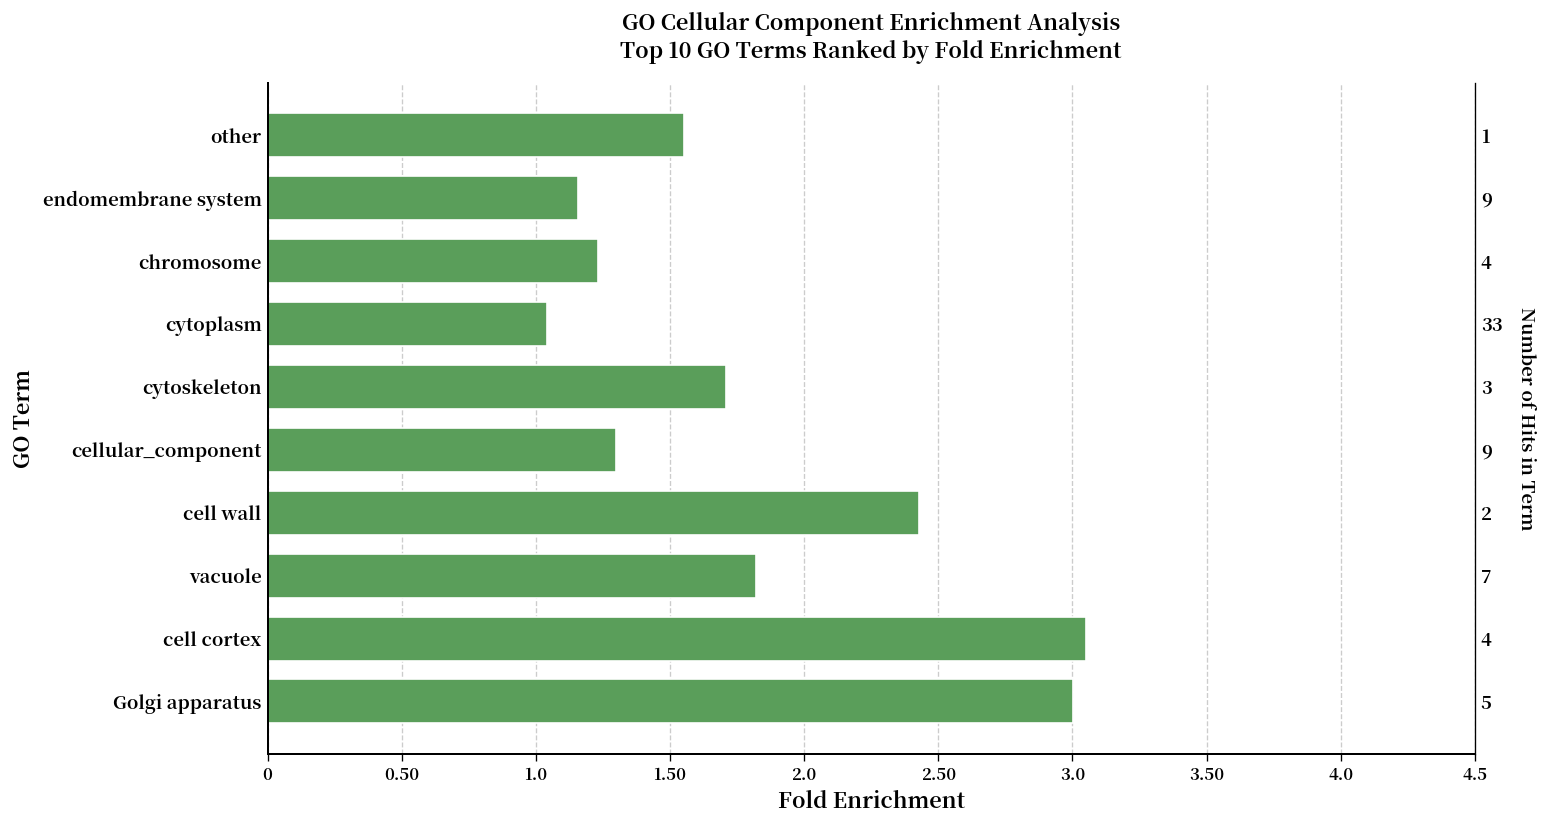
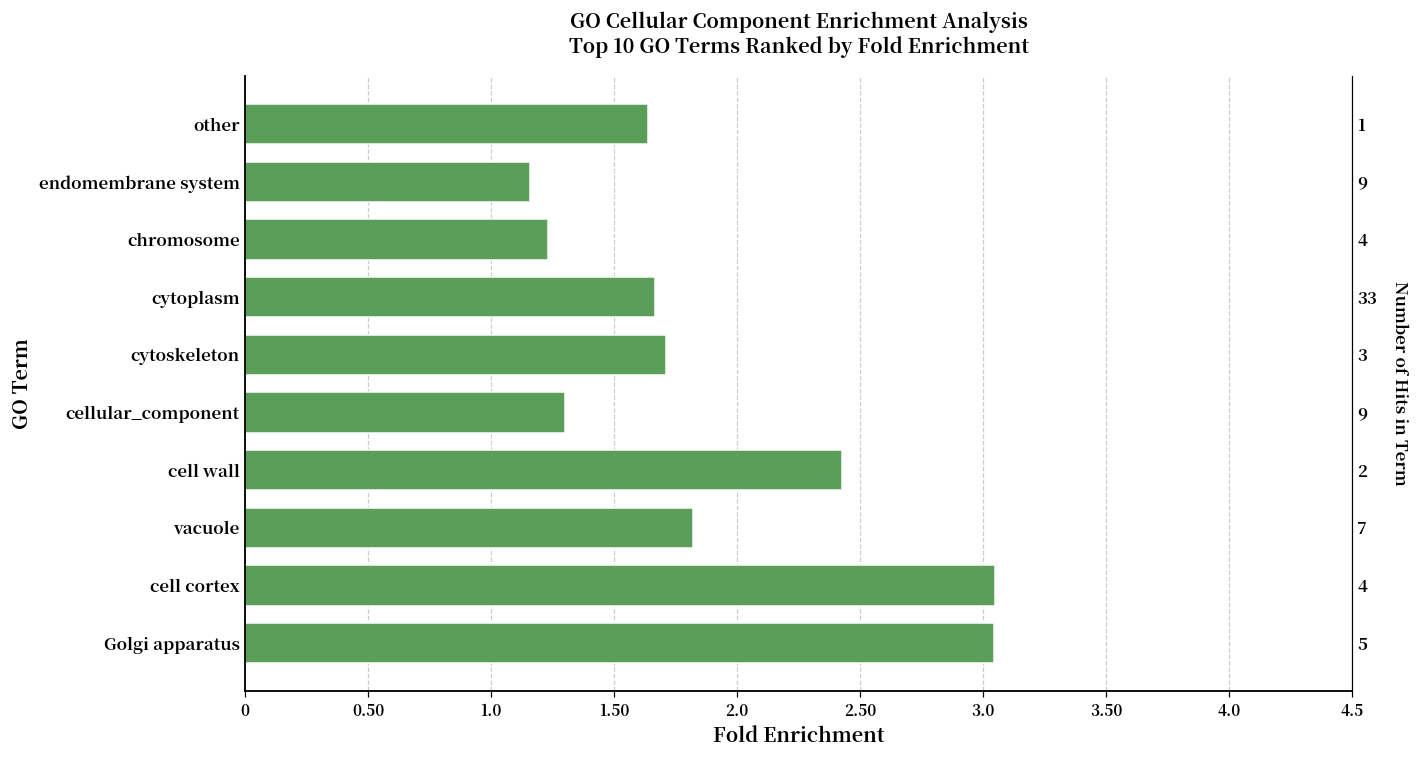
other: 1.55 -> 1.64
cytoplasm: 1.04 -> 1.67
Golgi apparatus: 3.00 -> 3.04
